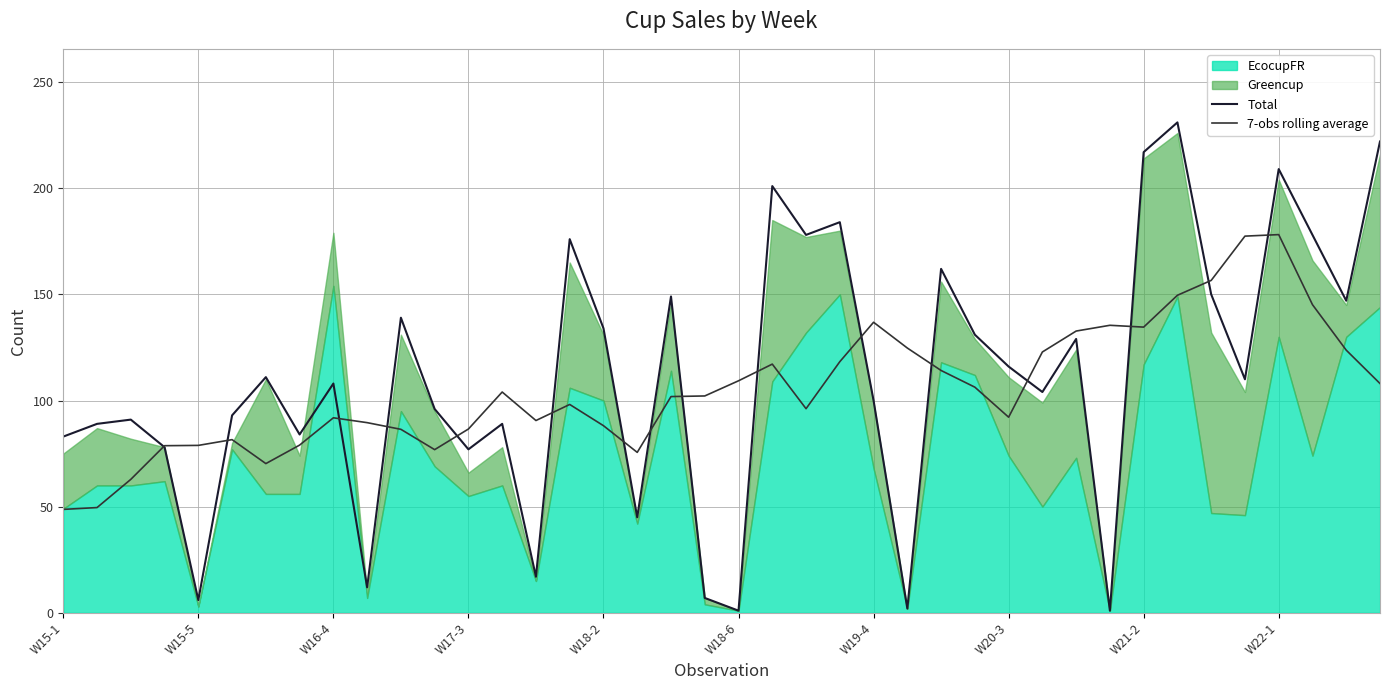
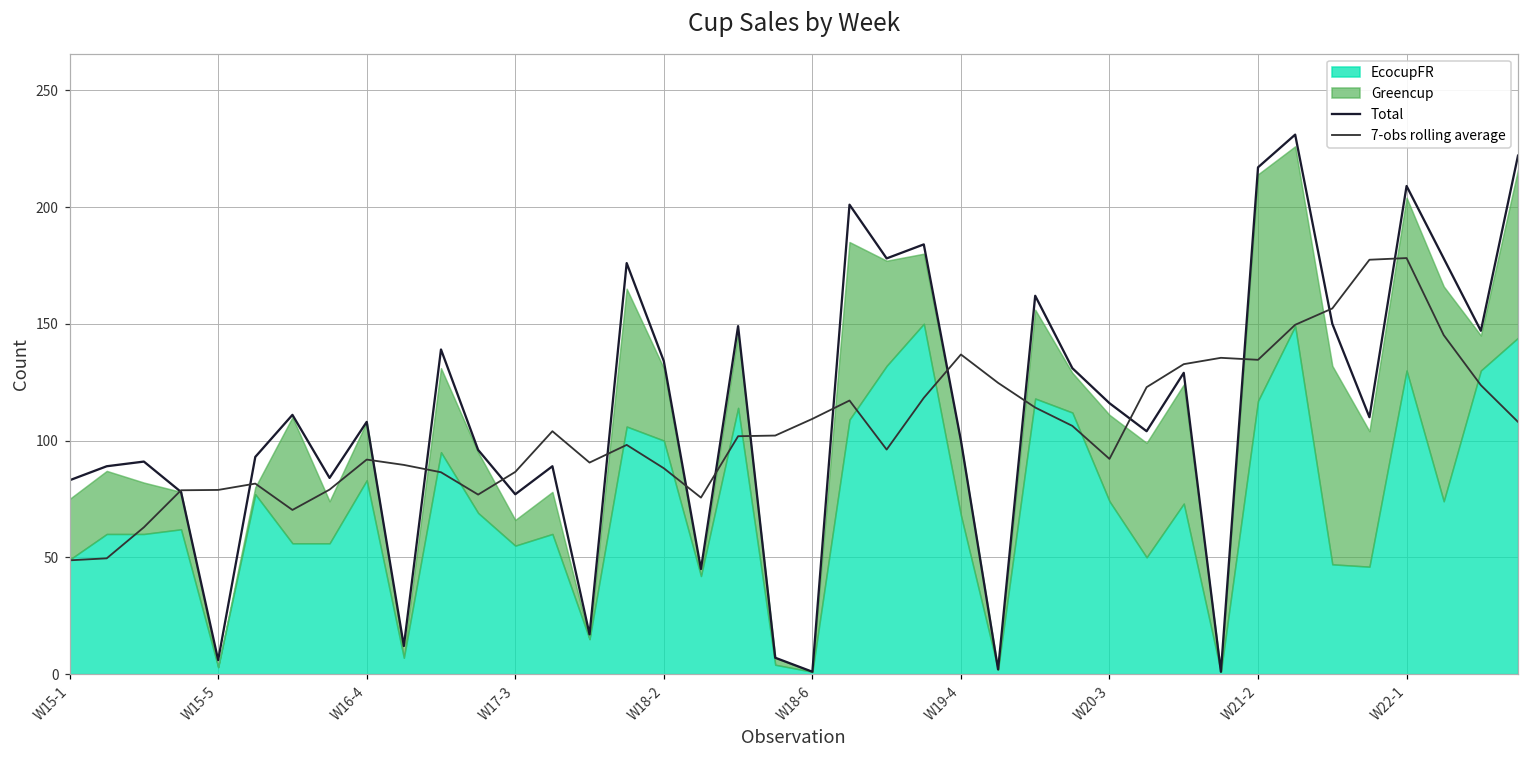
EcocupFR, W16-4: 154 -> 83
